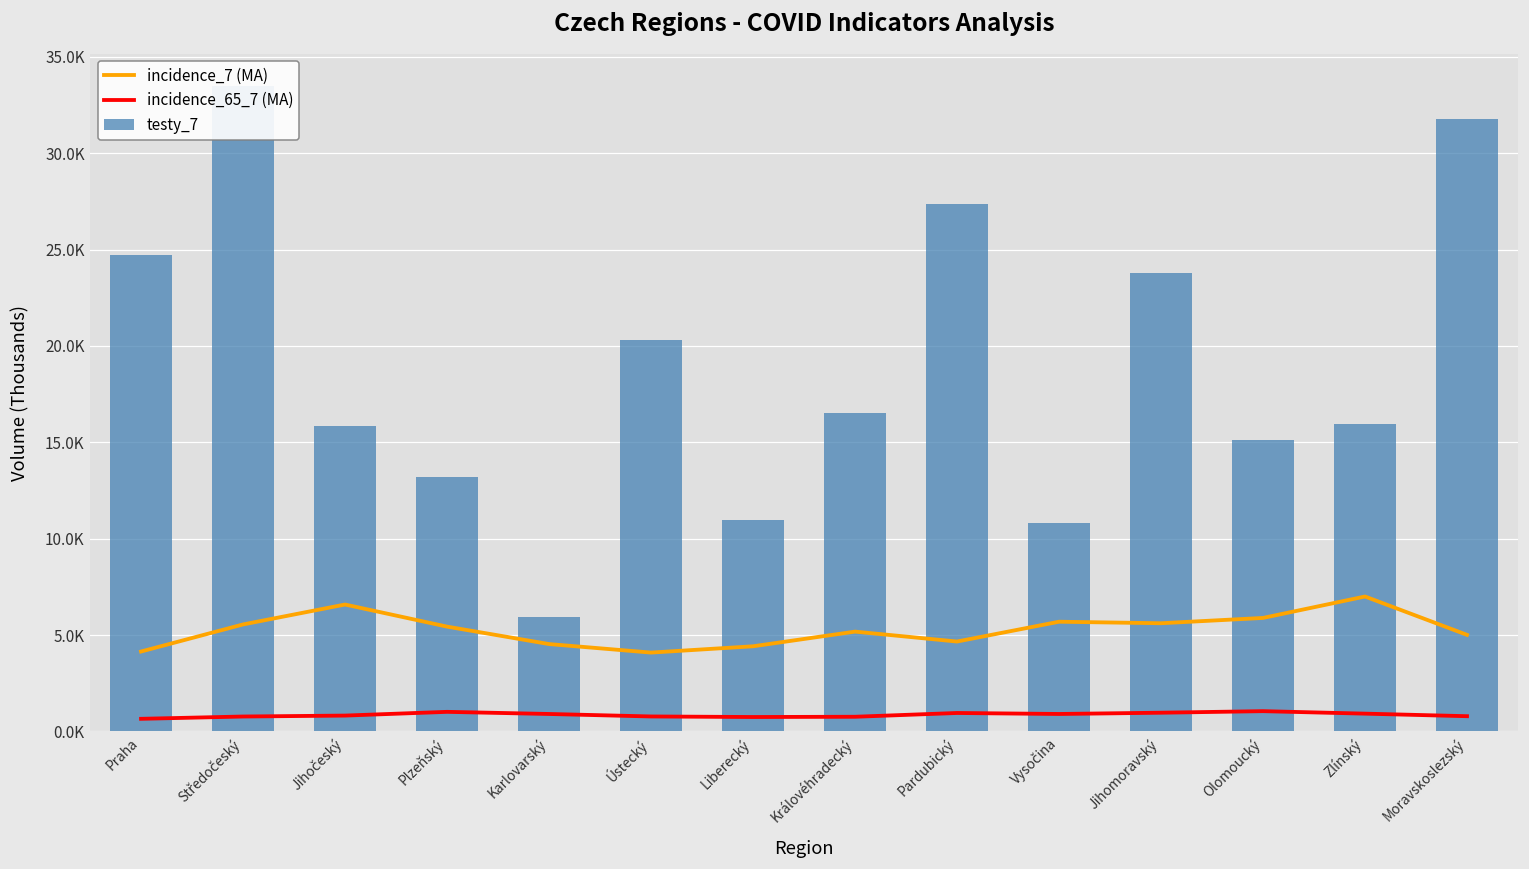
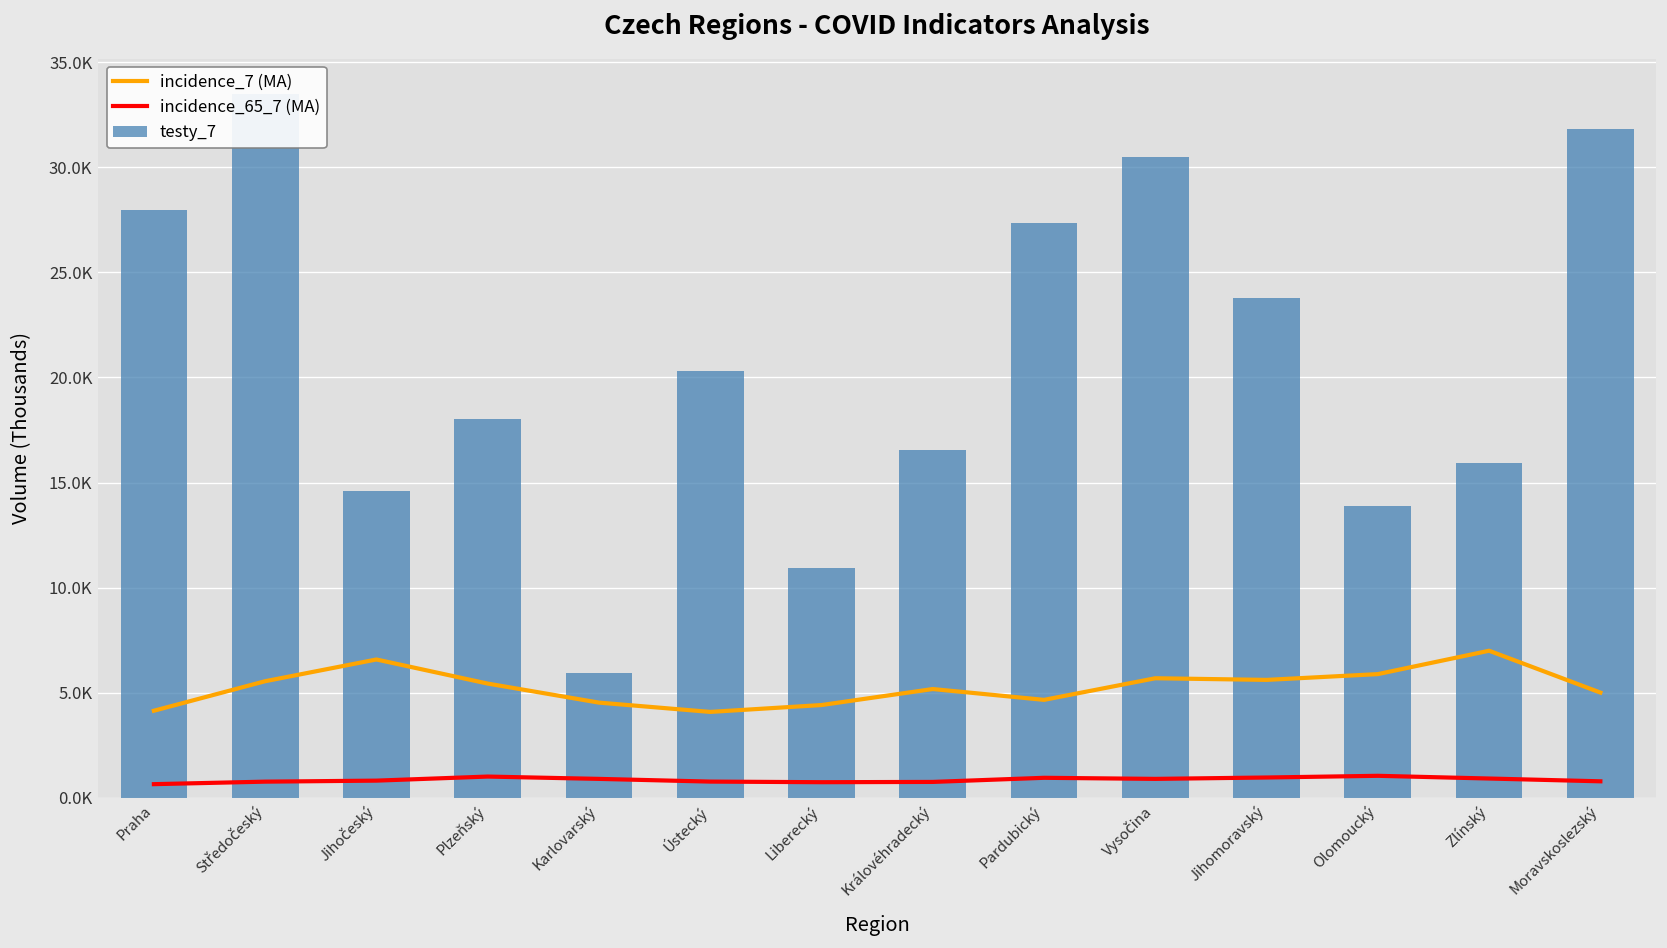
testy_7, Praha: 24700 -> 28000
testy_7, Jihočeský: 15900 -> 14600
testy_7, Plzeňský: 13200 -> 18000
testy_7, Vysočina: 10800 -> 30500
testy_7, Olomoucký: 15100 -> 13900
